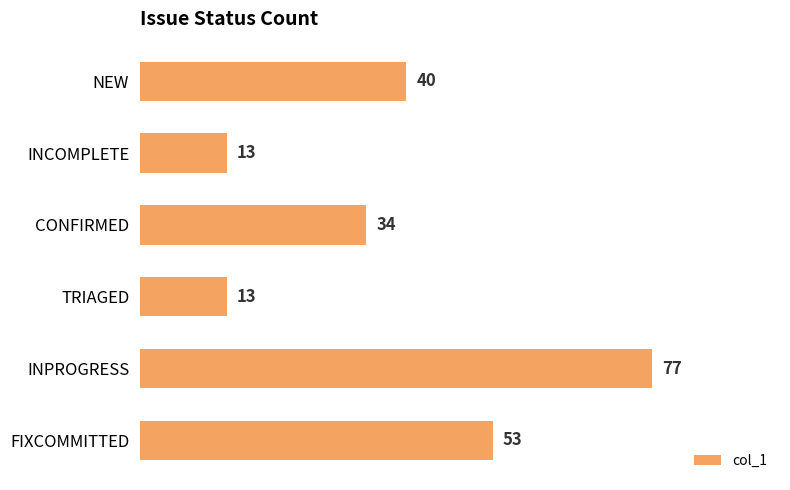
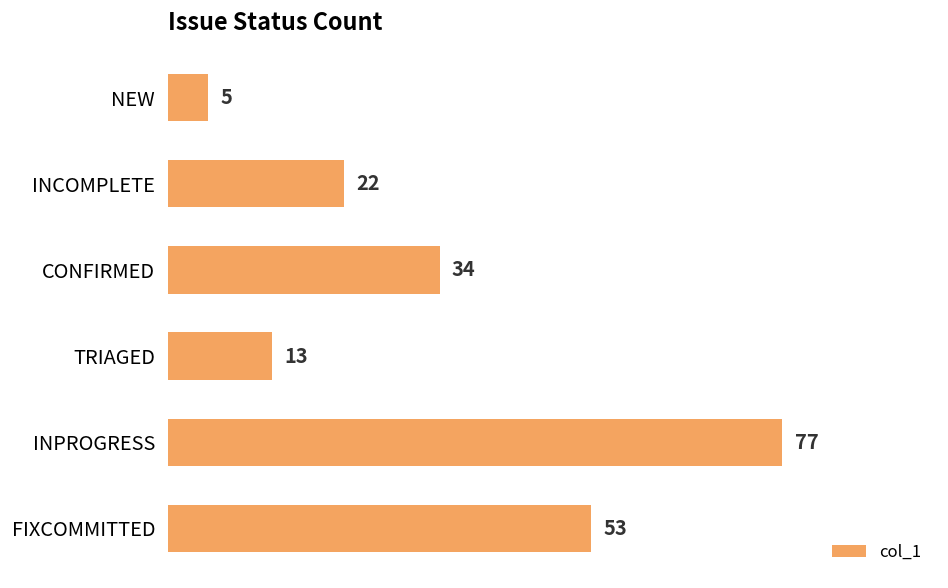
NEW: 40 -> 5
INCOMPLETE: 13 -> 22
